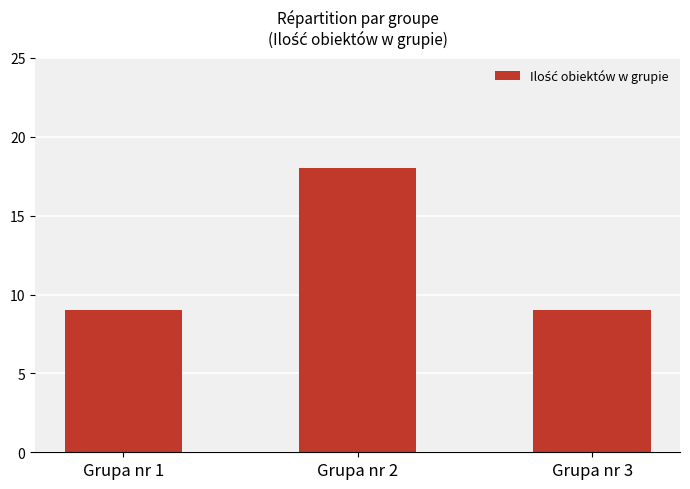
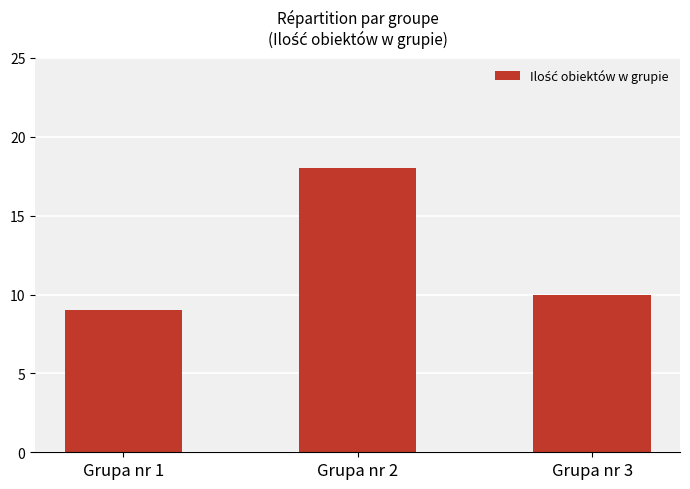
Grupa nr 3: 9 -> 10
